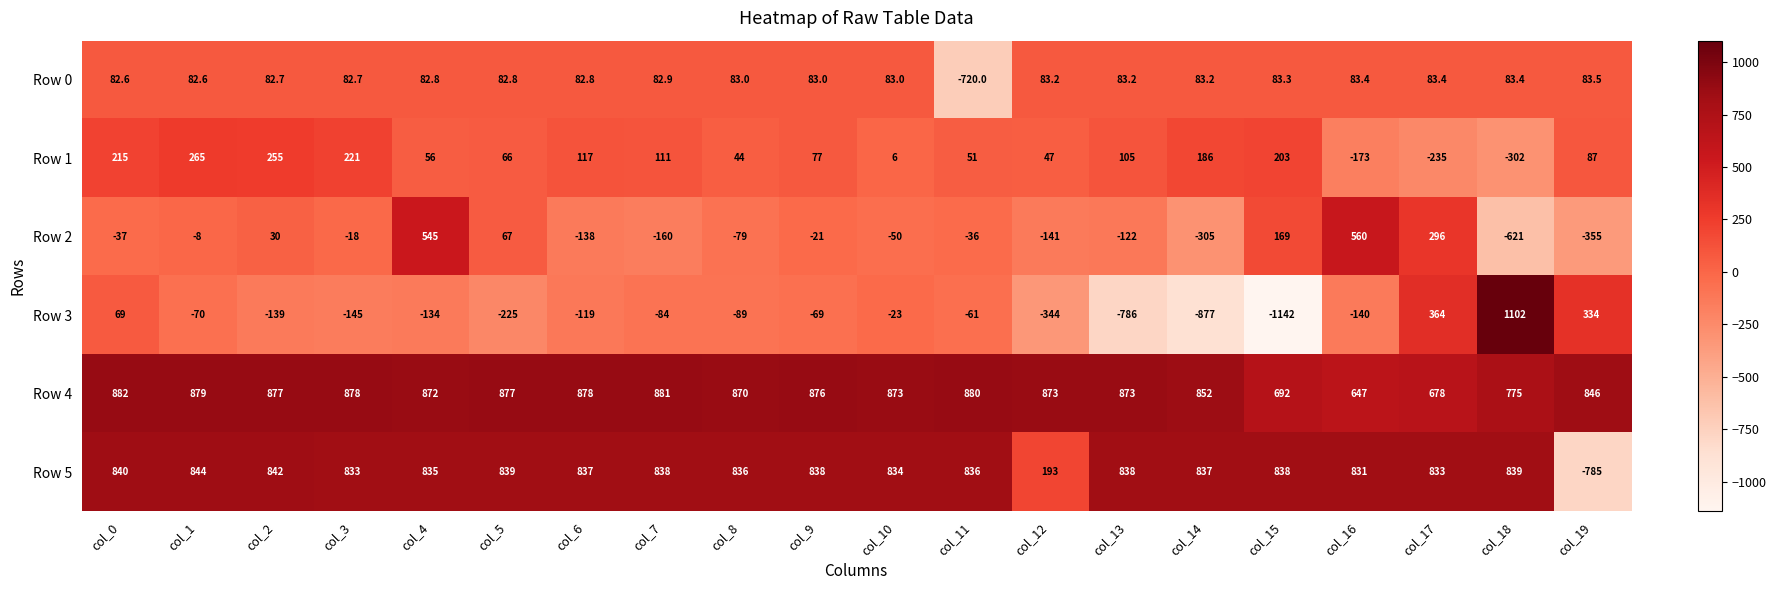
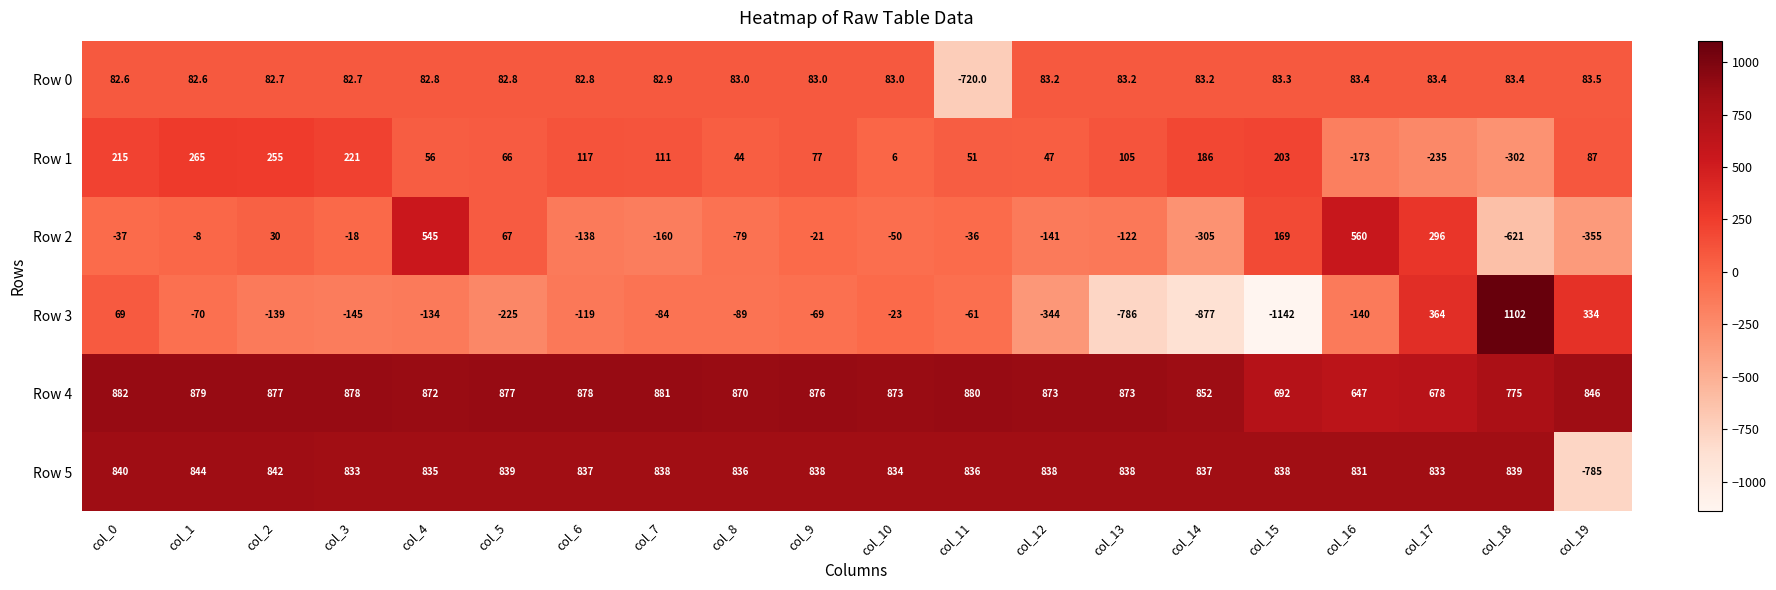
Row 5, col_12: 193 -> 838
